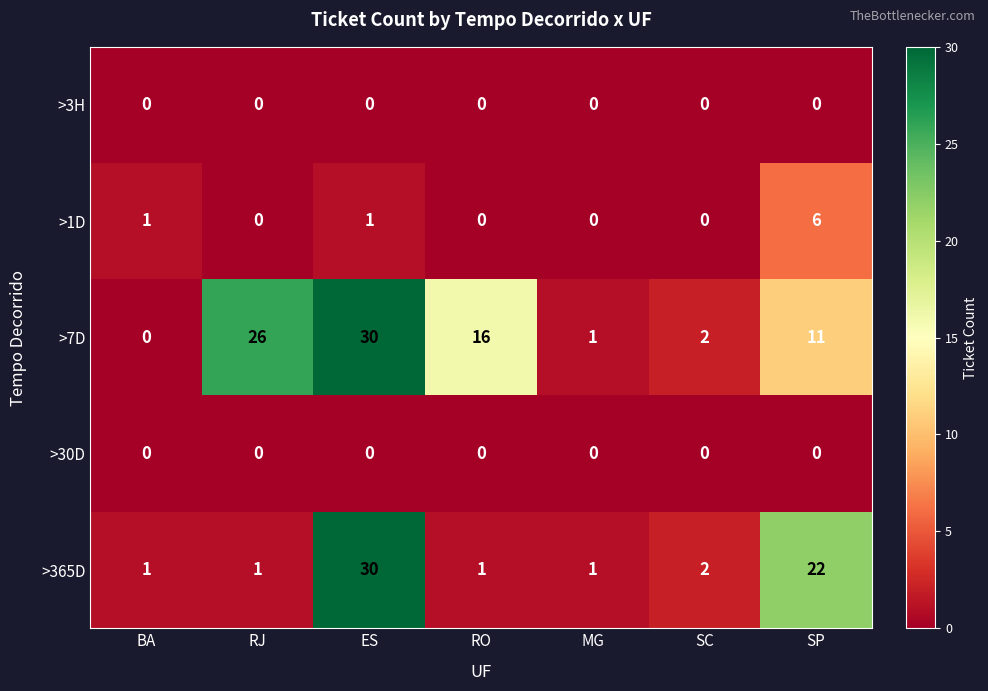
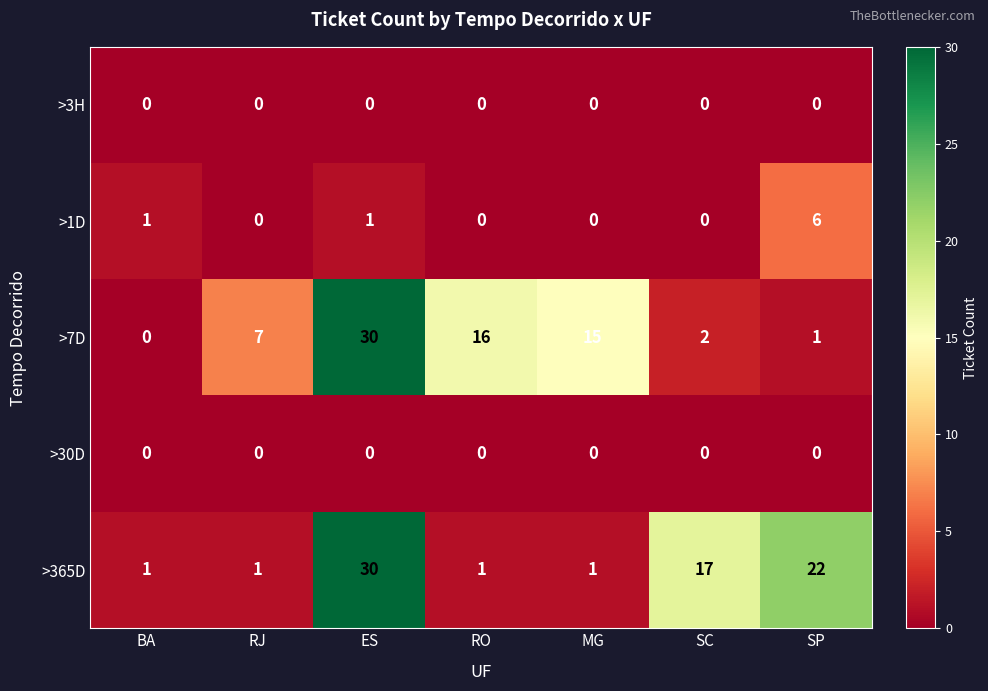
>7D, RJ: 26 -> 7
>7D, MG: 1 -> 15
>7D, SP: 11 -> 1
>365D, SC: 2 -> 17
